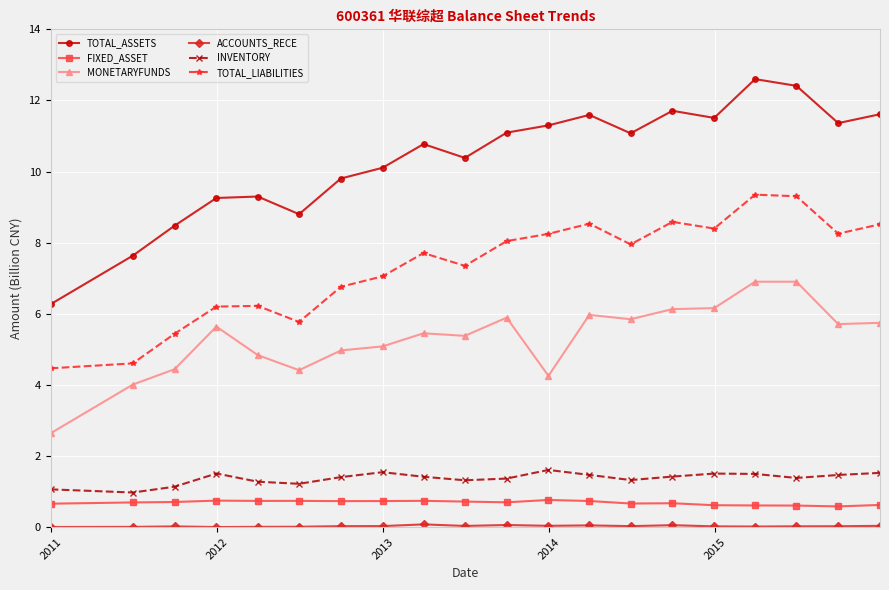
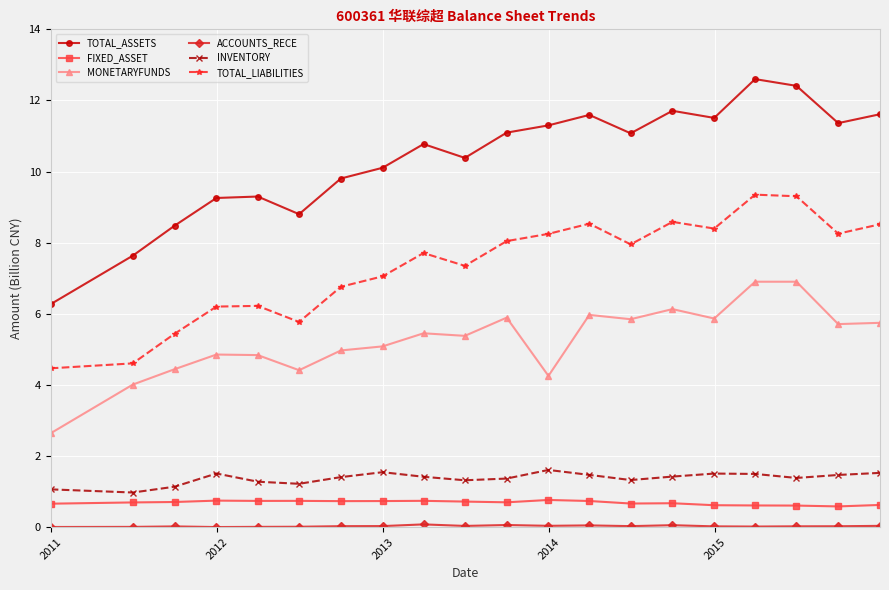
MONETARYFUNDS, 2012: 5.6 -> 4.9
MONETARYFUNDS, 2015: 6.2 -> 5.9
